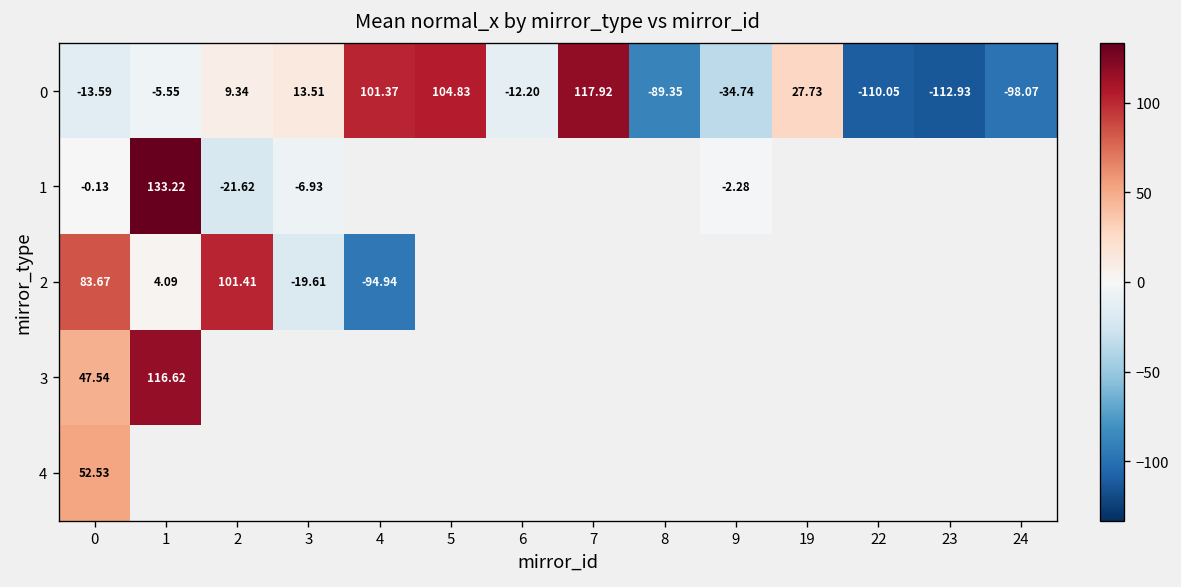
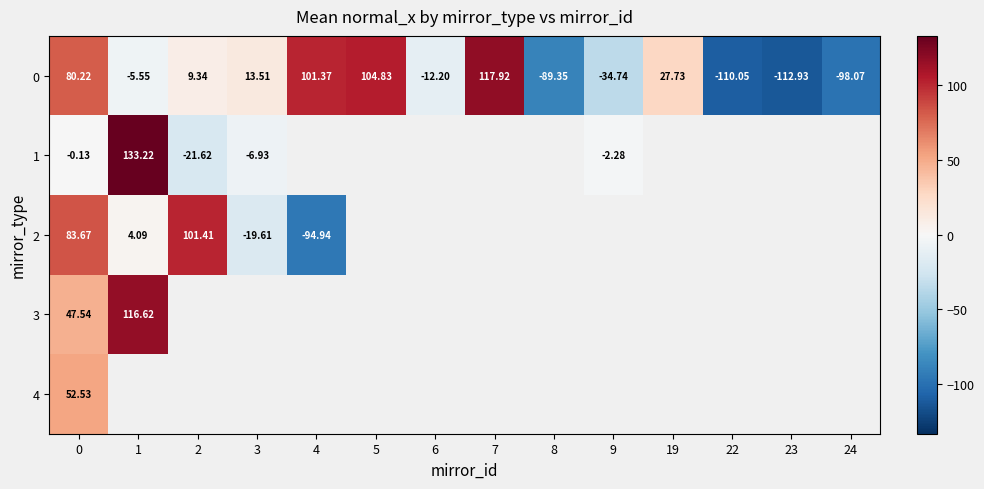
0, 0: -13.59 -> 80.22
